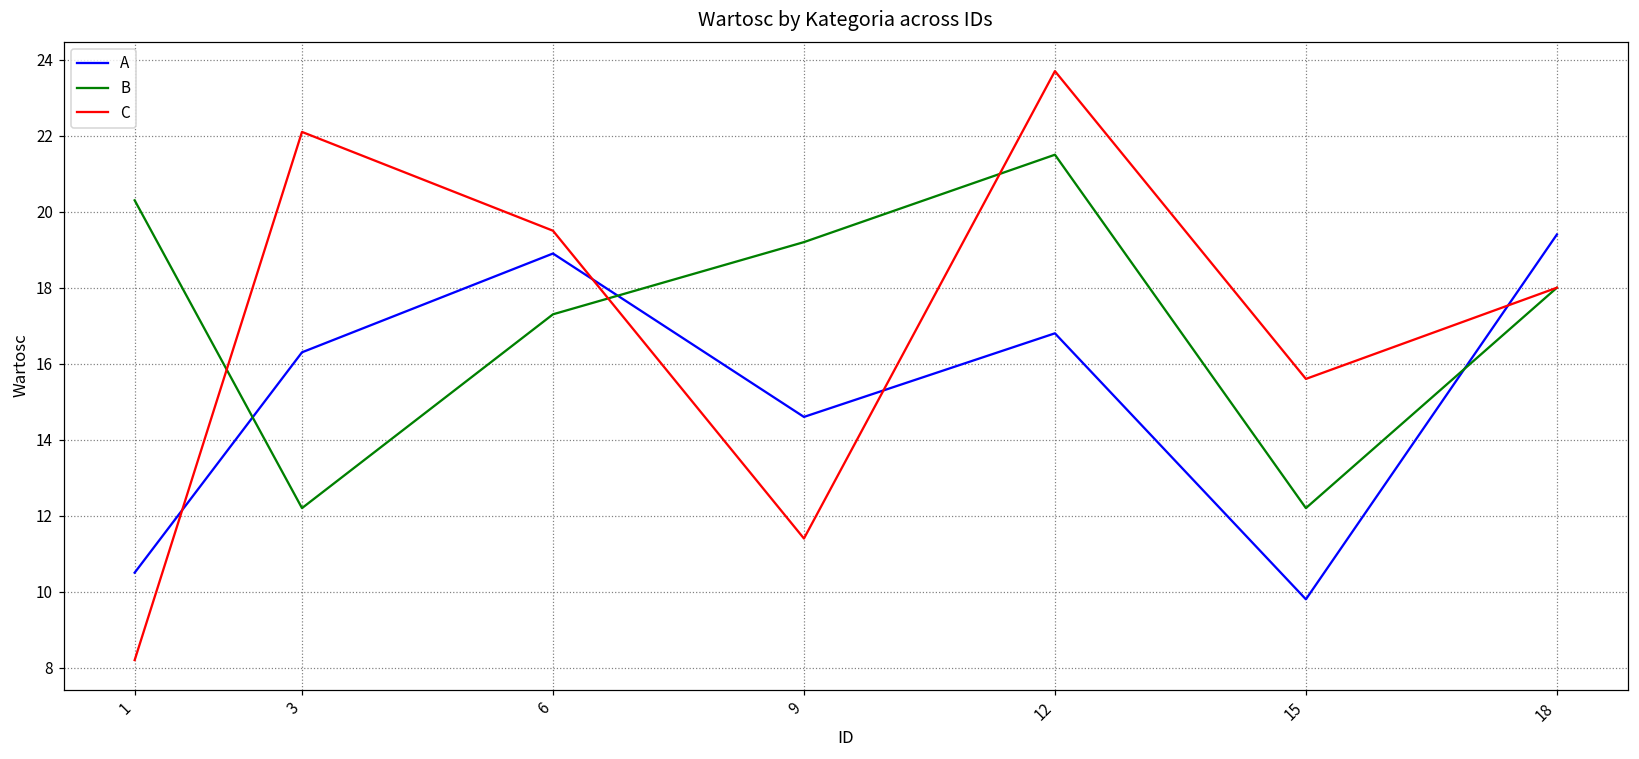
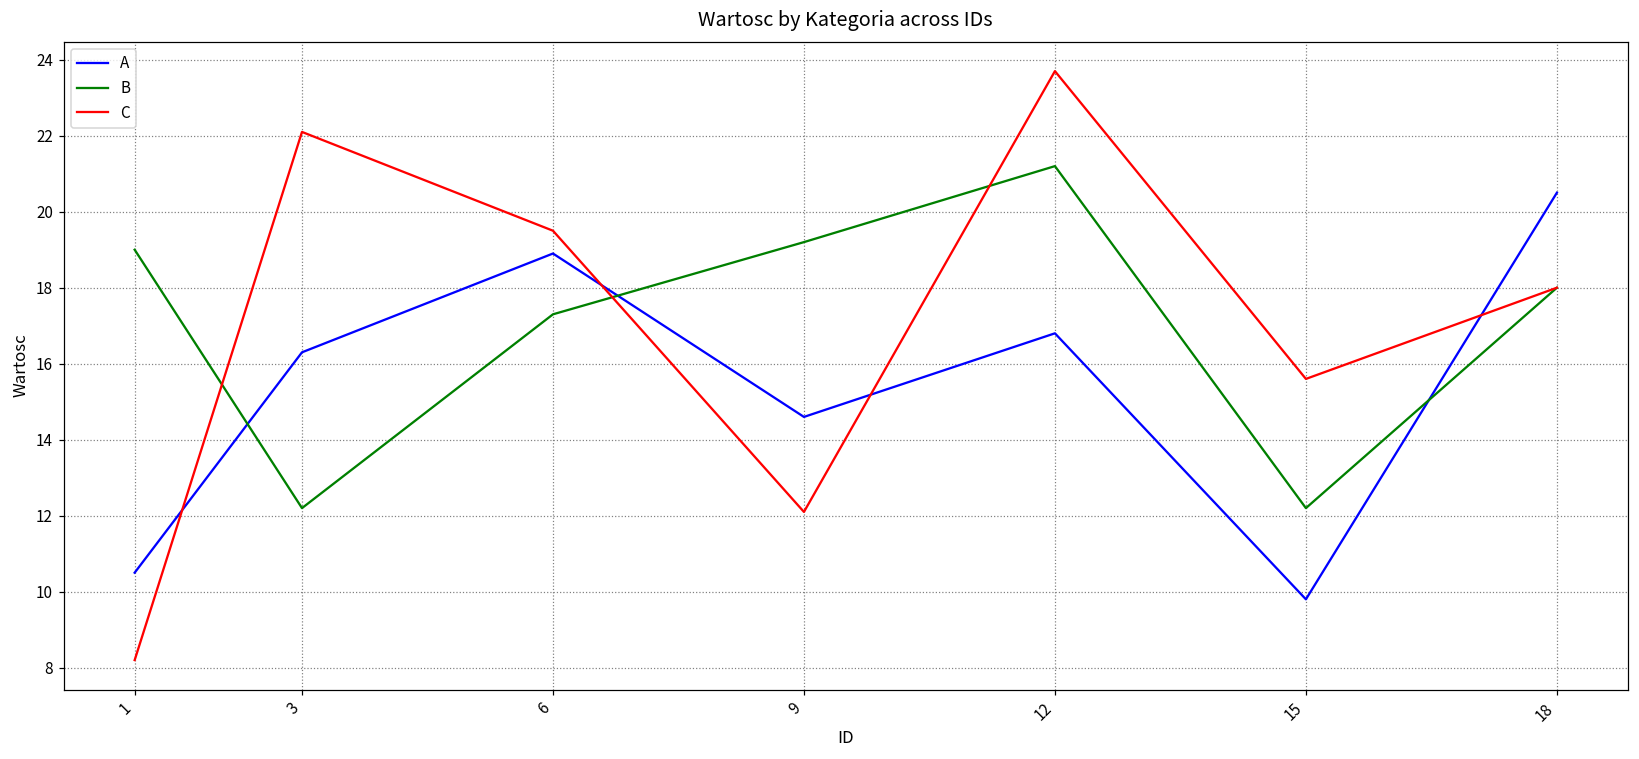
B, 1: 20.3 -> 19.0
C, 9: 11.4 -> 12.1
B, 12: 21.5 -> 21.2
A, 18: 19.4 -> 20.5
